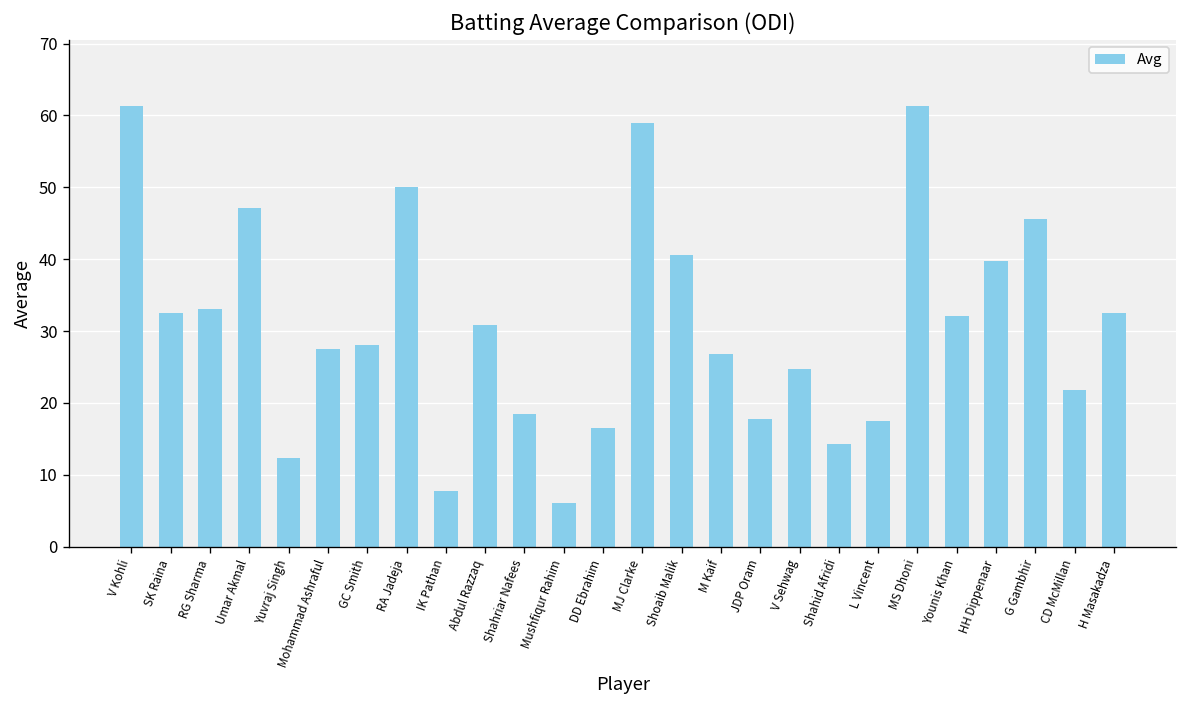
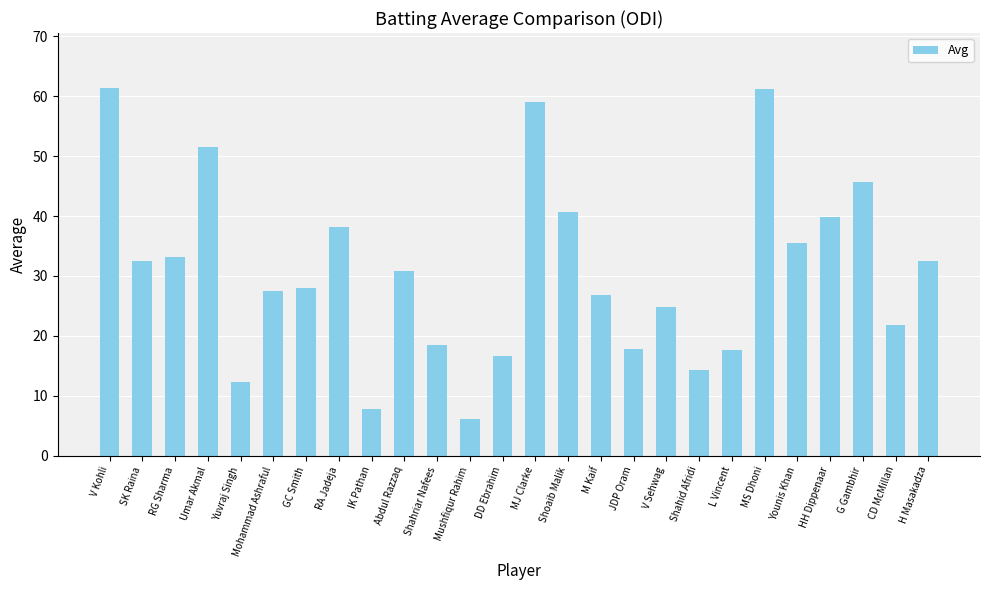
Umar Akmal: 47 -> 51
RA Jadeja: 50 -> 38
Younis Khan: 32 -> 36
